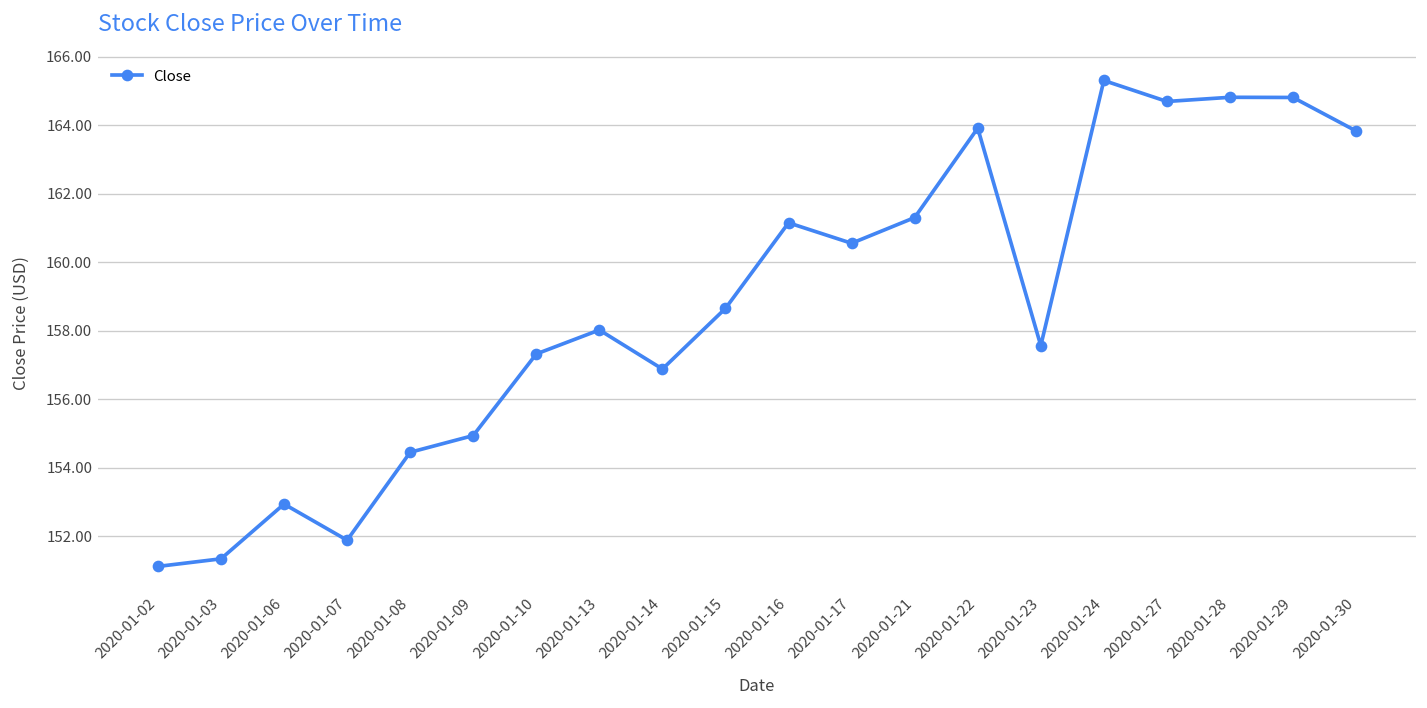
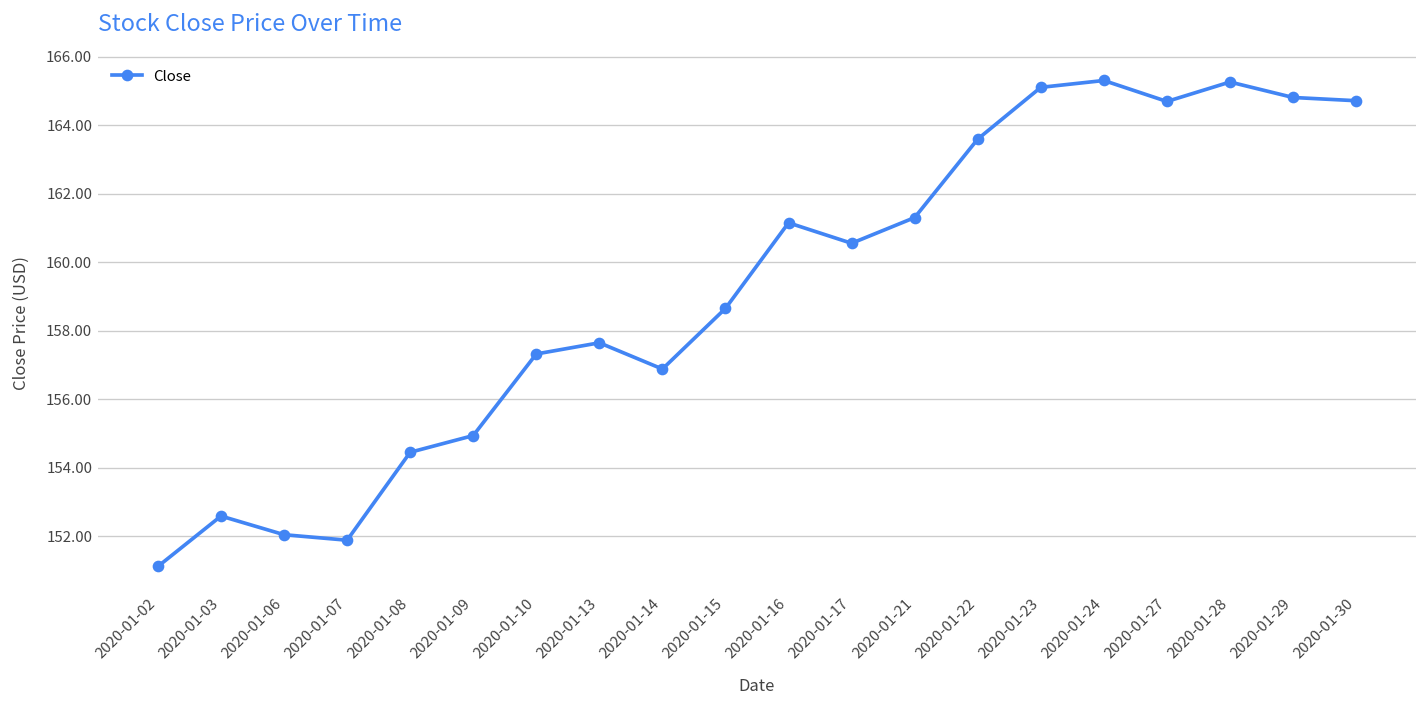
2020-01-03: 151.3 -> 152.6
2020-01-06: 152.9 -> 152.0
2020-01-13: 158.0 -> 157.6
2020-01-22: 163.9 -> 163.6
2020-01-23: 157.6 -> 165.1
2020-01-28: 164.8 -> 165.3
2020-01-30: 163.8 -> 164.7
